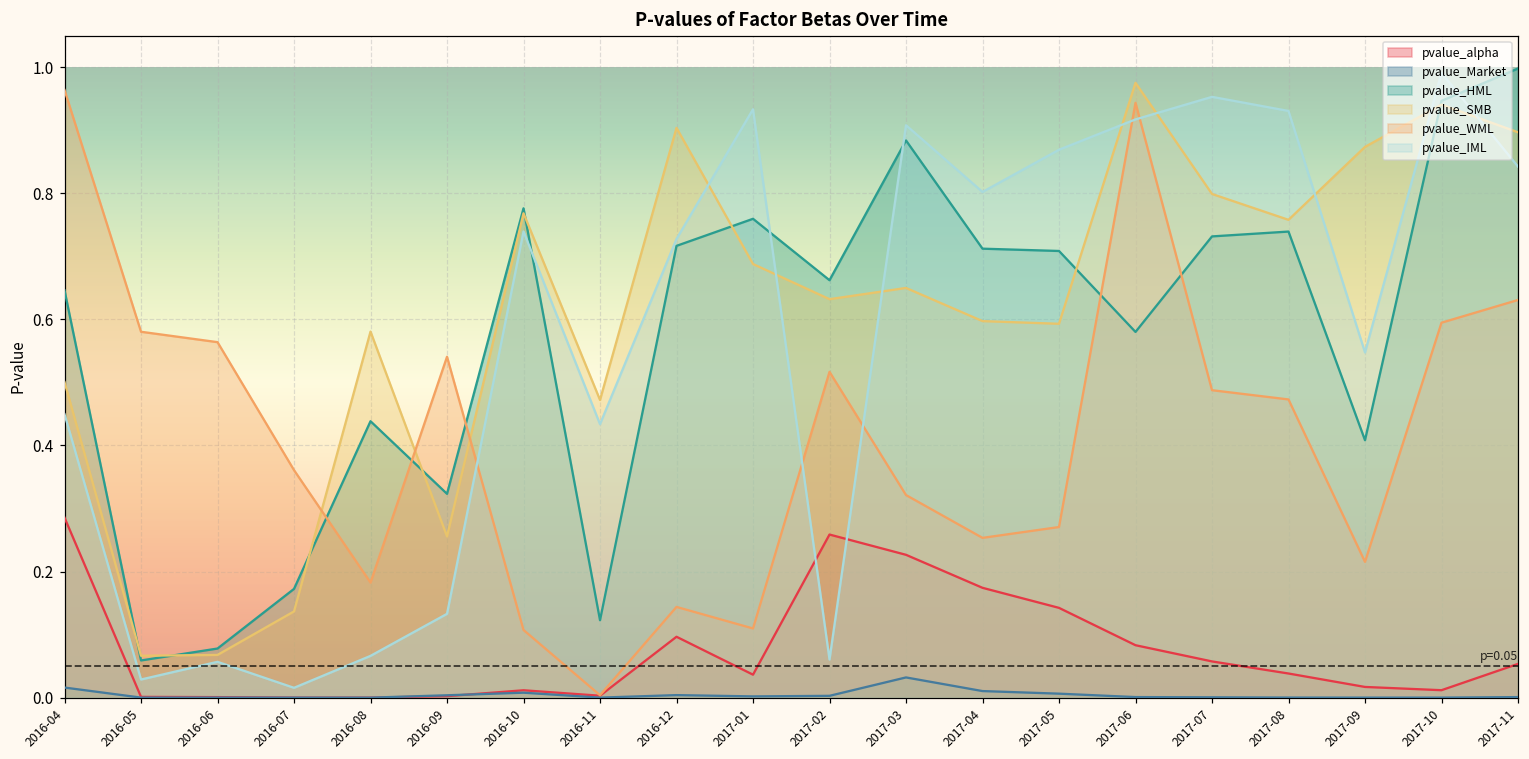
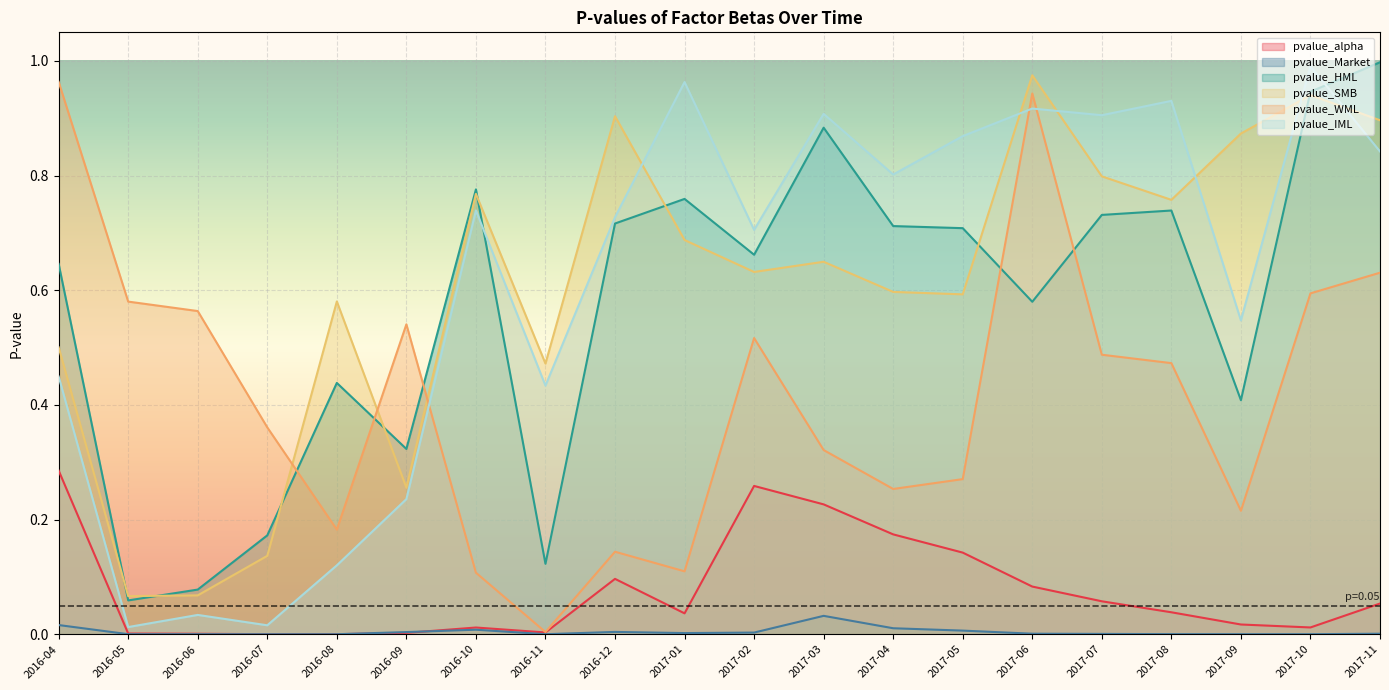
pvalue_IML, 2016-05: 0.03 -> 0.01
pvalue_IML, 2016-06: 0.06 -> 0.03
pvalue_IML, 2016-08: 0.07 -> 0.12
pvalue_IML, 2016-09: 0.13 -> 0.24
pvalue_IML, 2017-01: 0.93 -> 0.96
pvalue_IML, 2017-02: 0.06 -> 0.71
pvalue_IML, 2017-07: 0.95 -> 0.91
